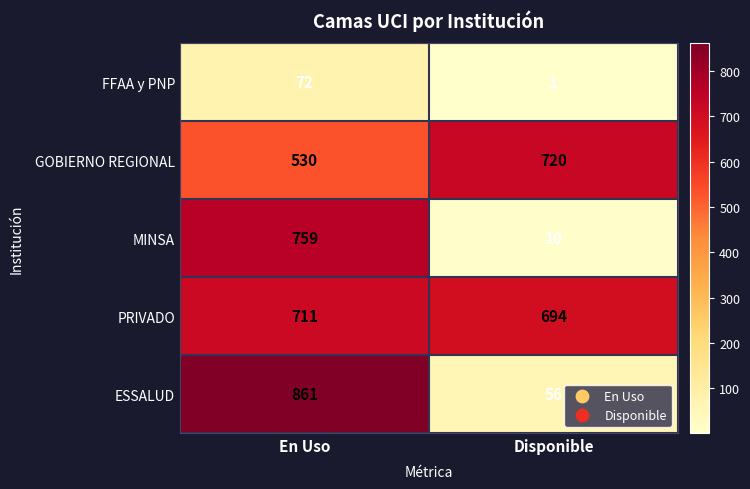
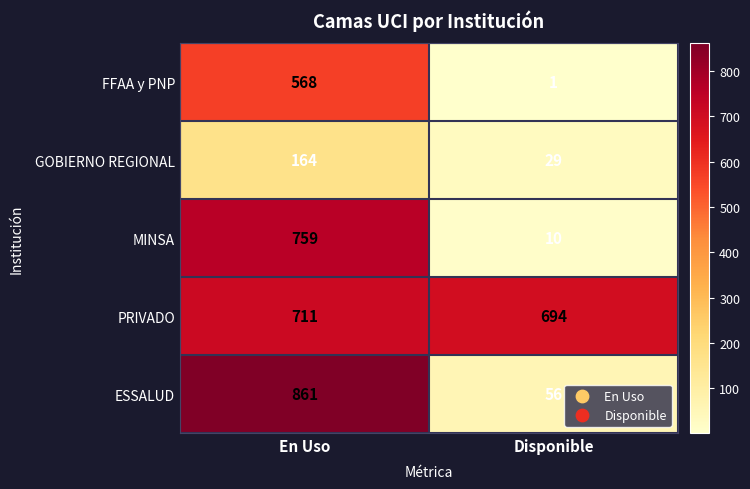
FFAA y PNP, En Uso: 72 -> 568
GOBIERNO REGIONAL, En Uso: 530 -> 164
GOBIERNO REGIONAL, Disponible: 720 -> 29
